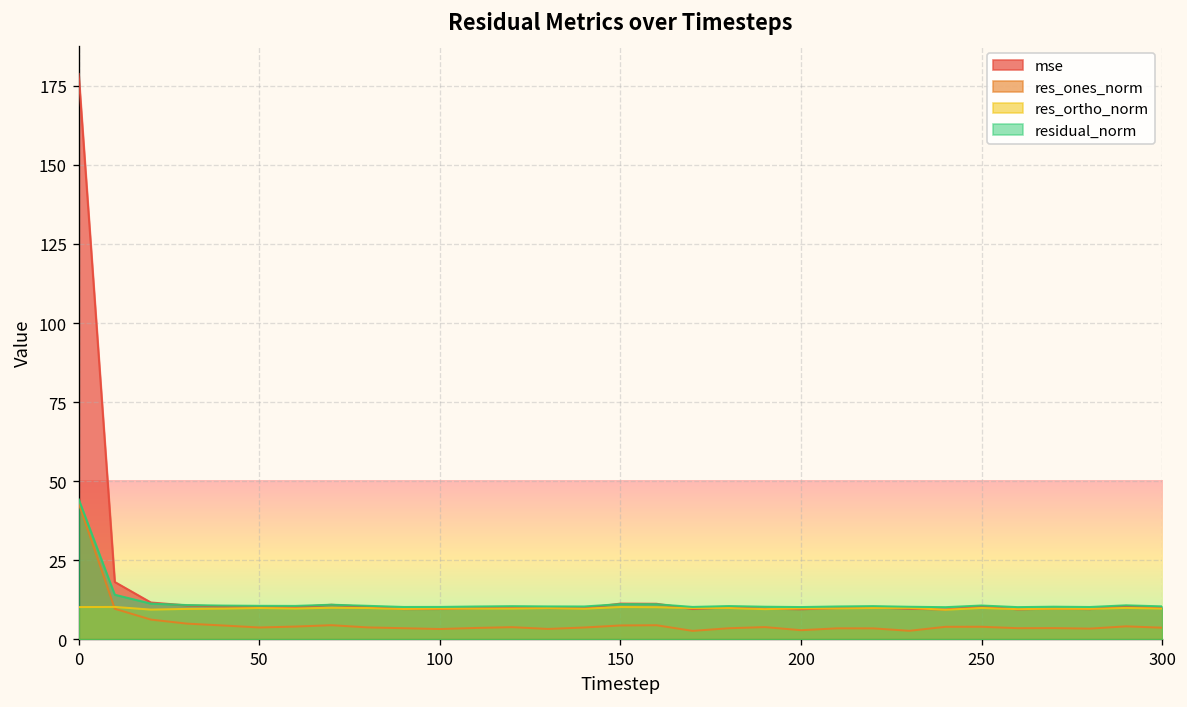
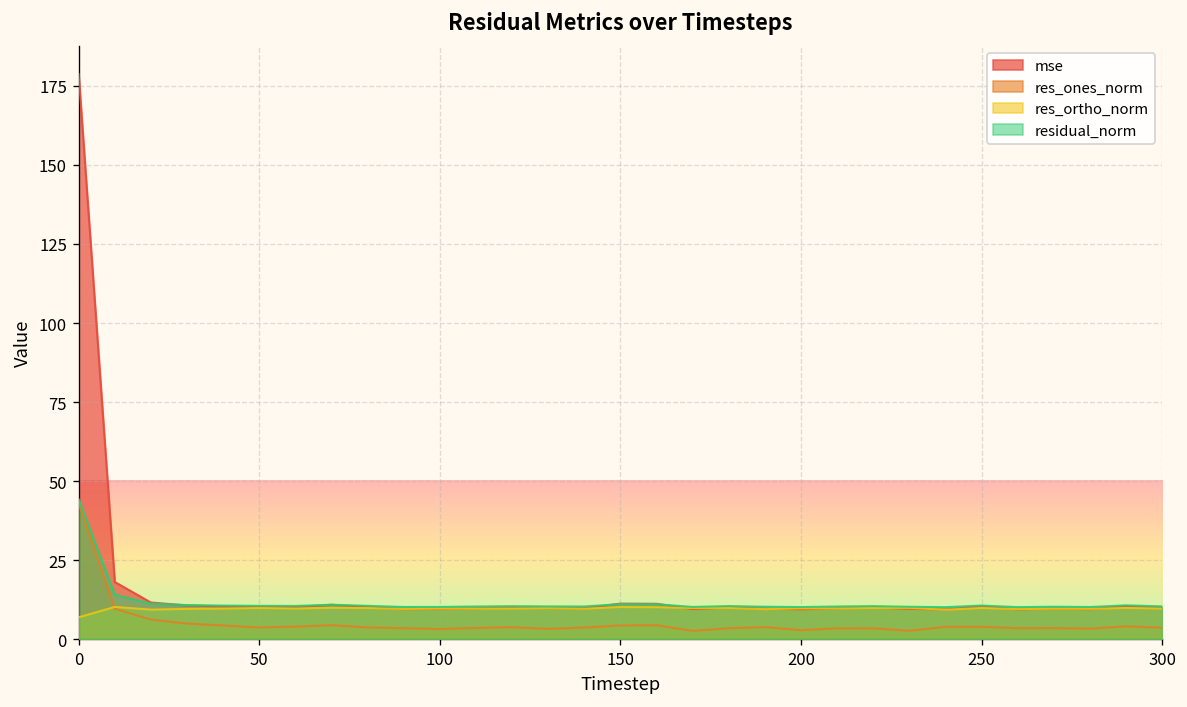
res_ortho_norm, 0: 10 -> 7
